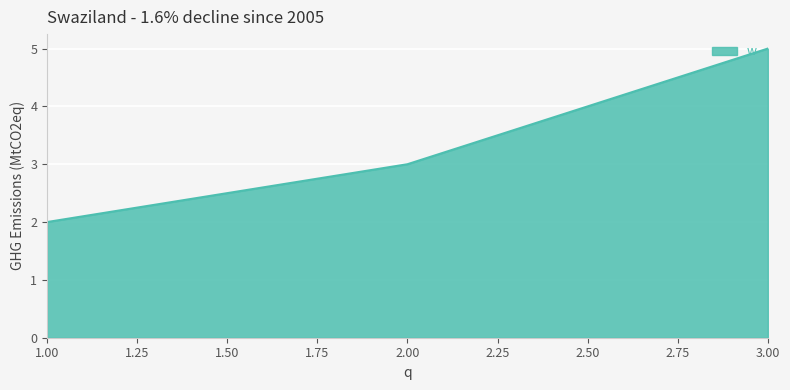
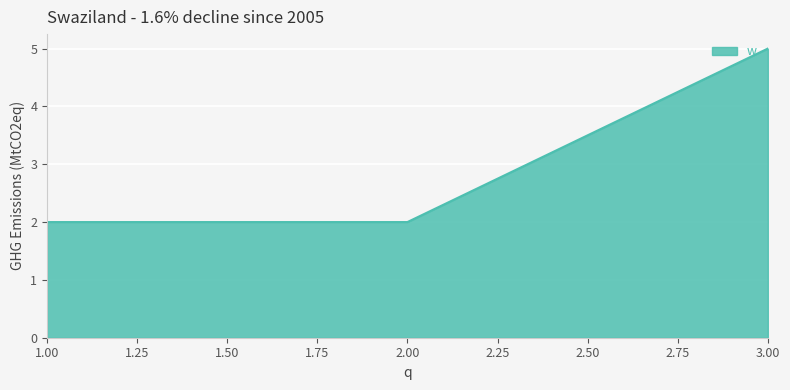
2.00: 3 -> 2
